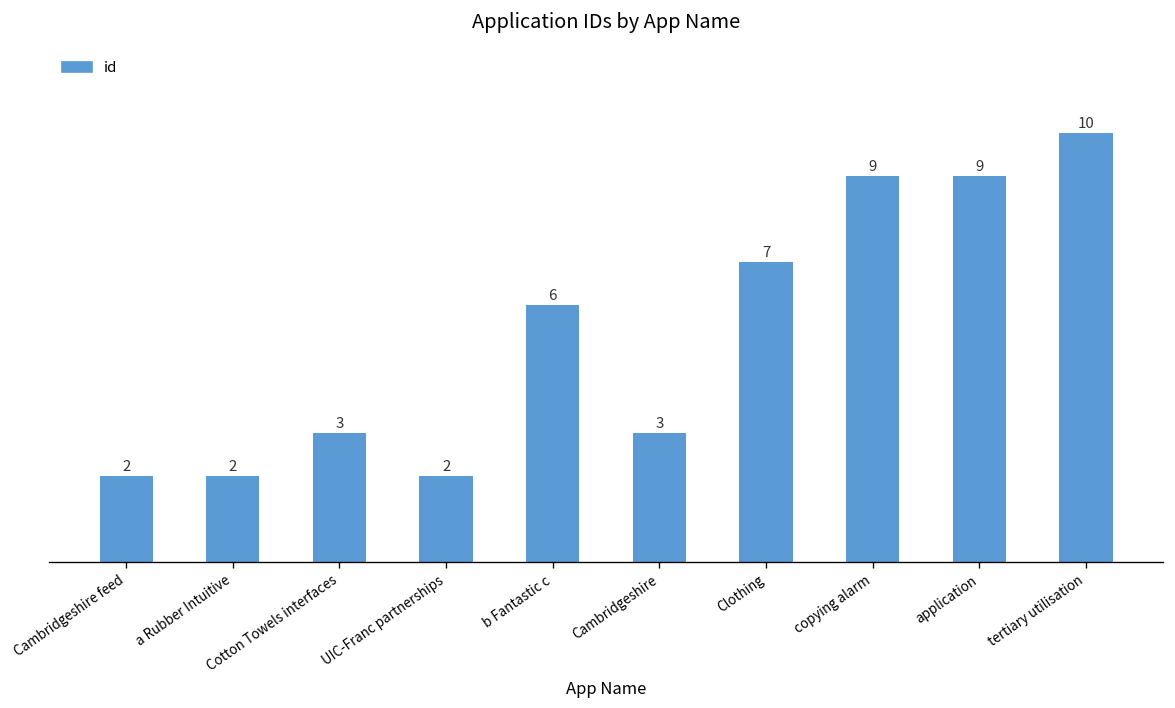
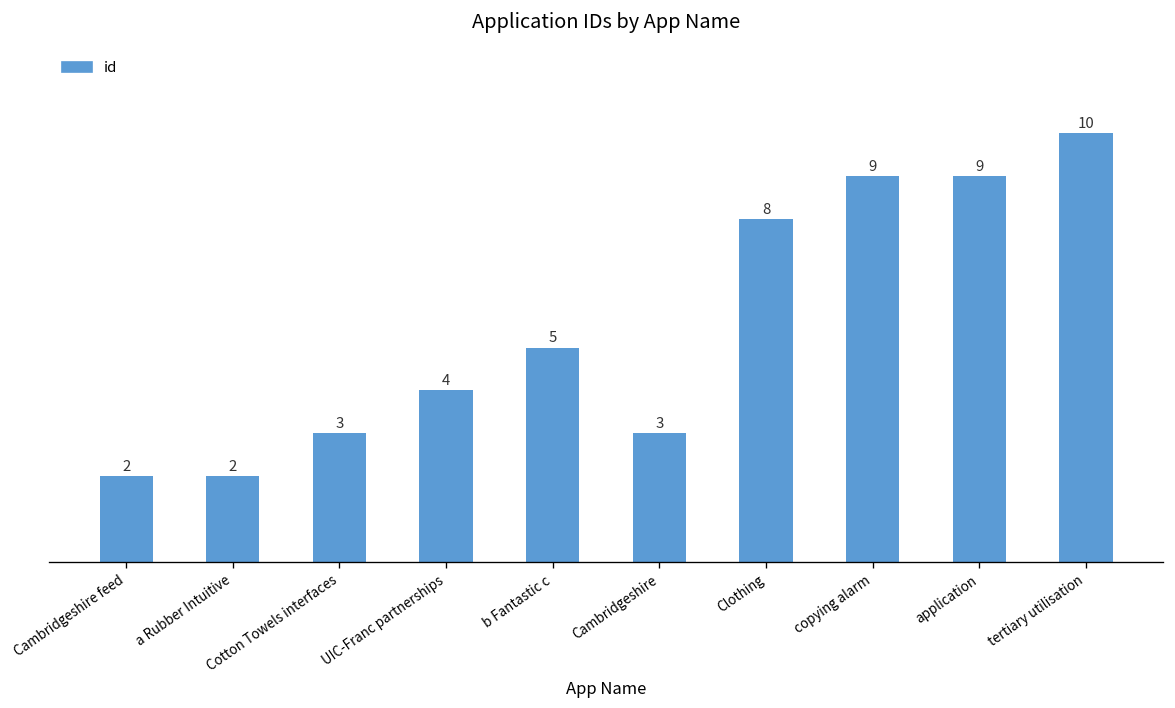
UIC-Franc partnerships: 2 -> 4
b Fantastic c: 6 -> 5
Clothing: 7 -> 8
